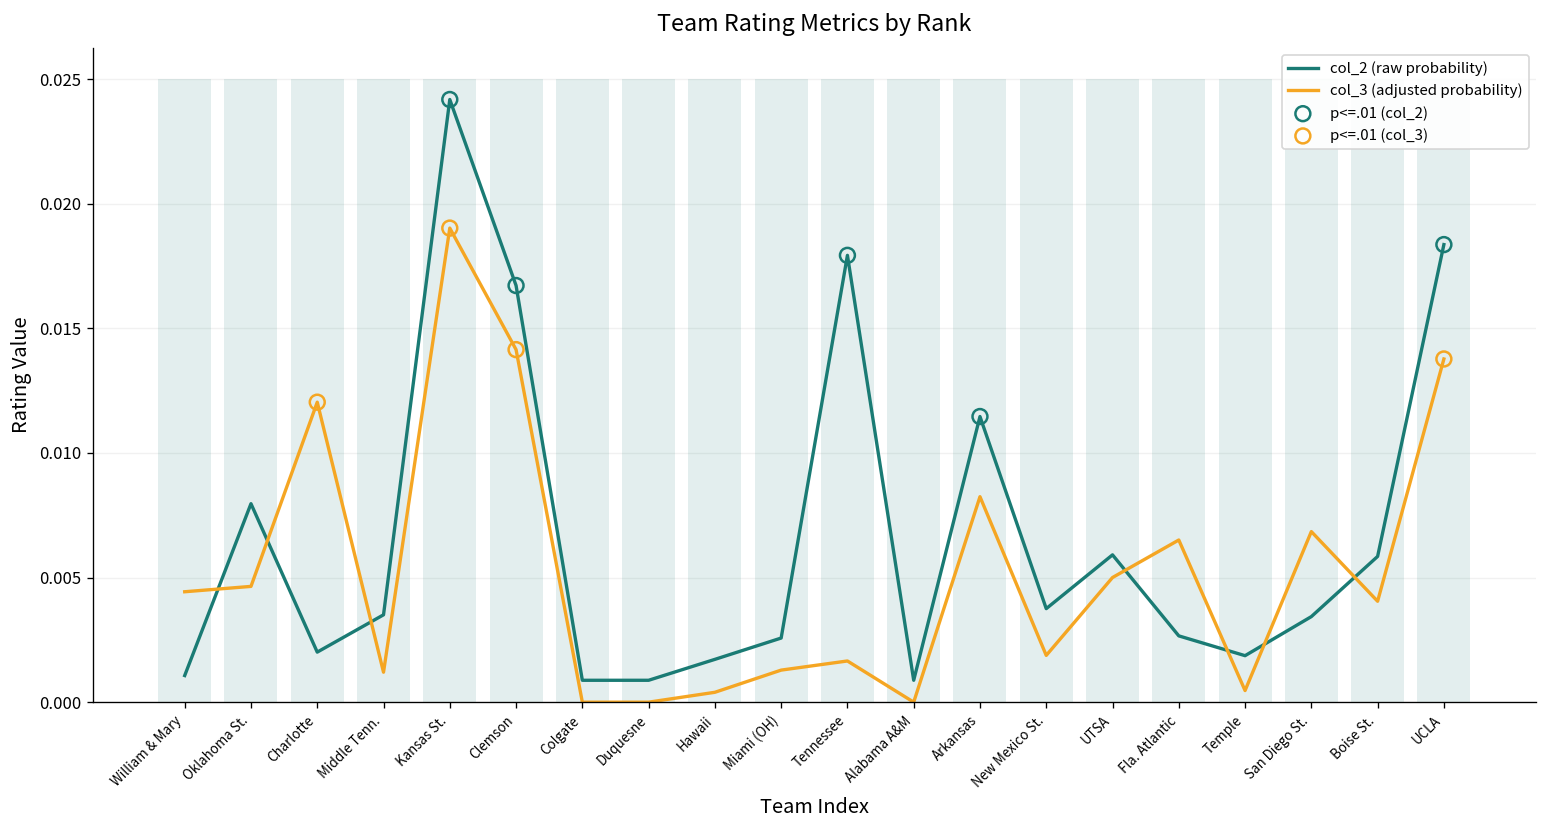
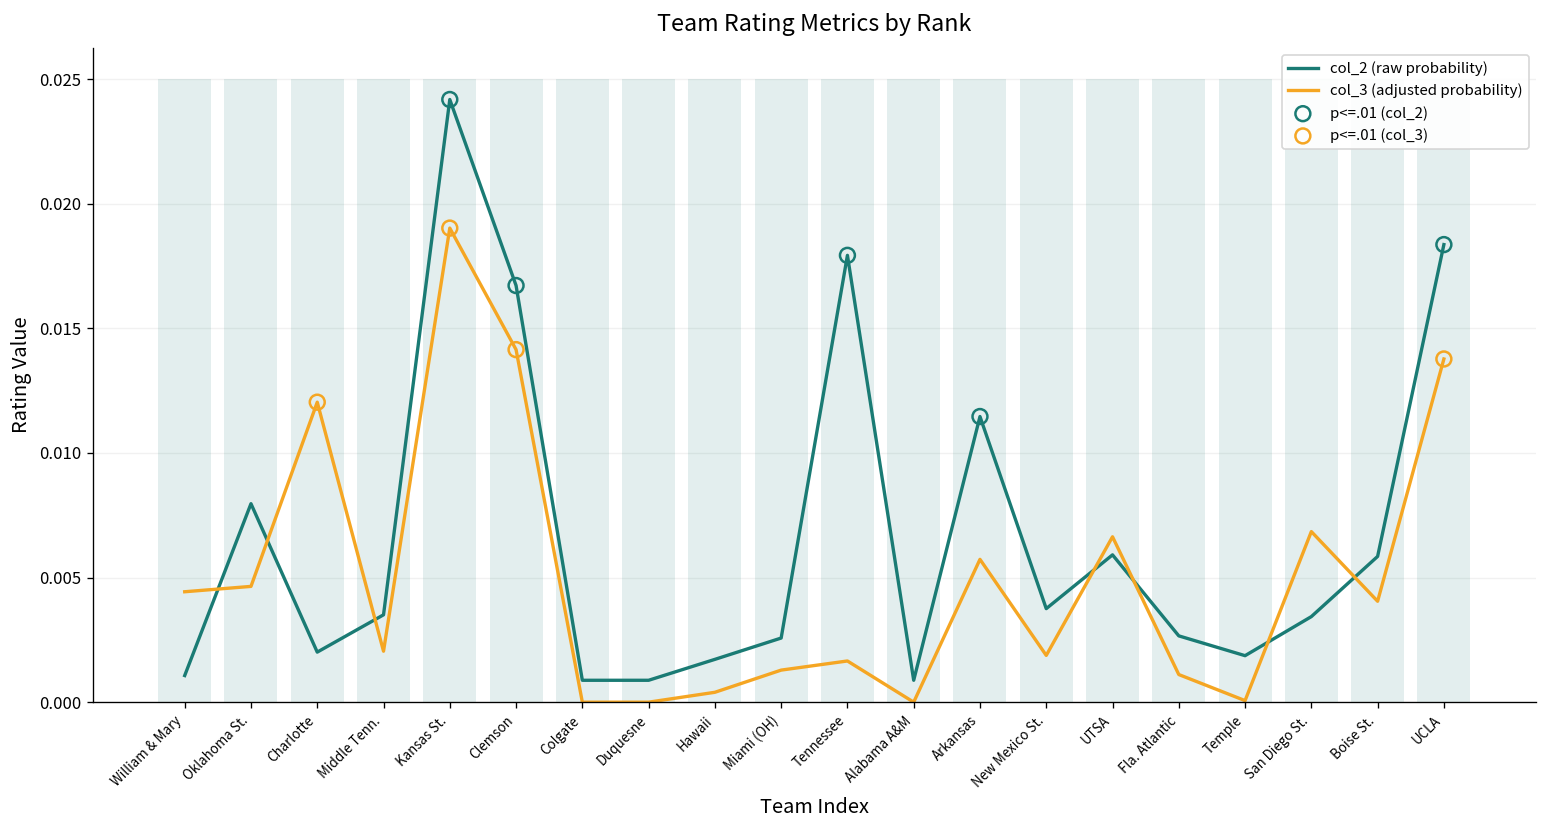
col_3 (adjusted probability), Middle Tenn.: 0.0012 -> 0.0020
col_3 (adjusted probability), Arkansas: 0.0082 -> 0.0057
col_3 (adjusted probability), UTSA: 0.0050 -> 0.0066
col_3 (adjusted probability), Fla. Atlantic: 0.0065 -> 0.0011
col_3 (adjusted probability), Temple: 0.0005 -> 0.0001
